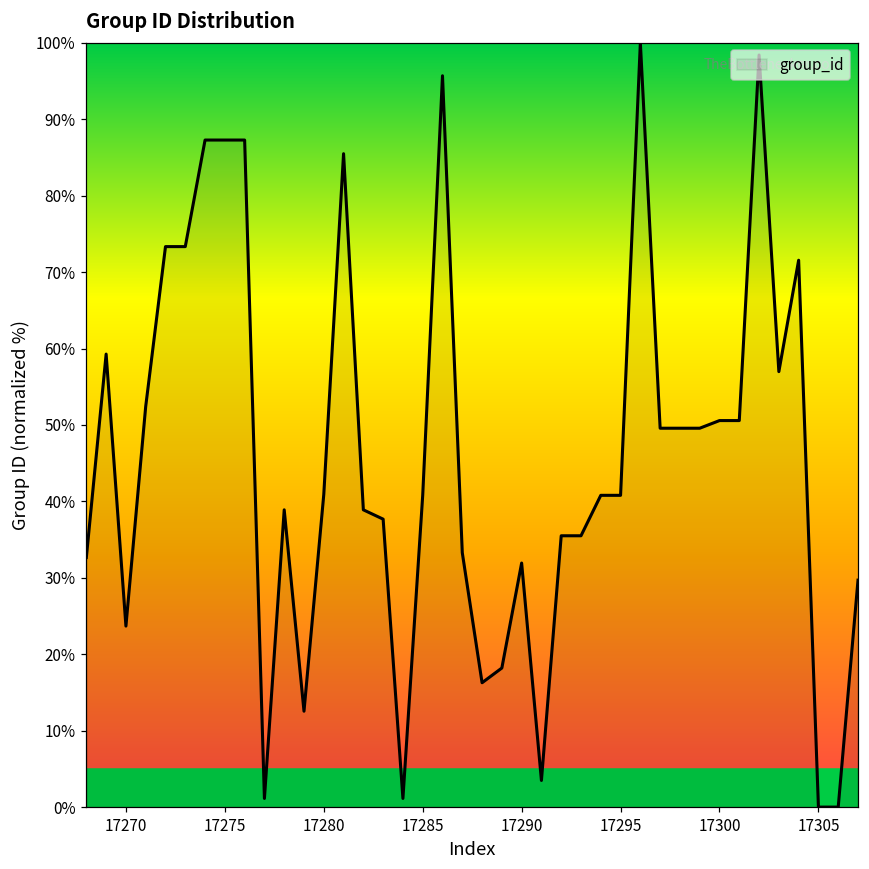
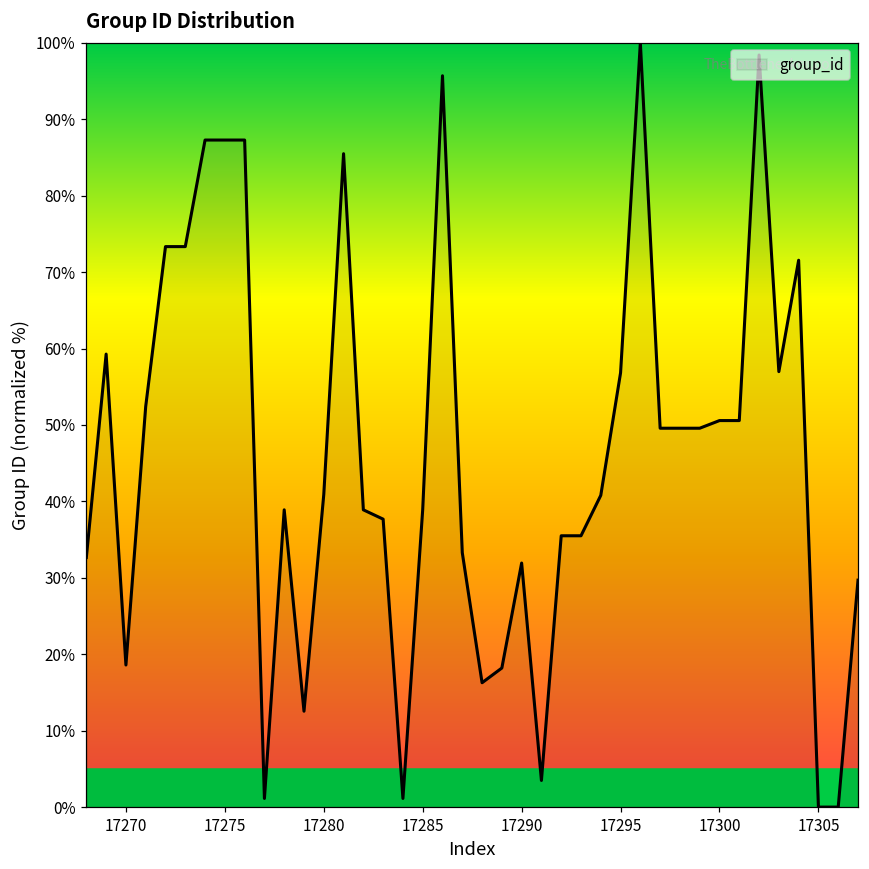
17270: 24% -> 19%
17285: 41% -> 39%
17295: 41% -> 57%
